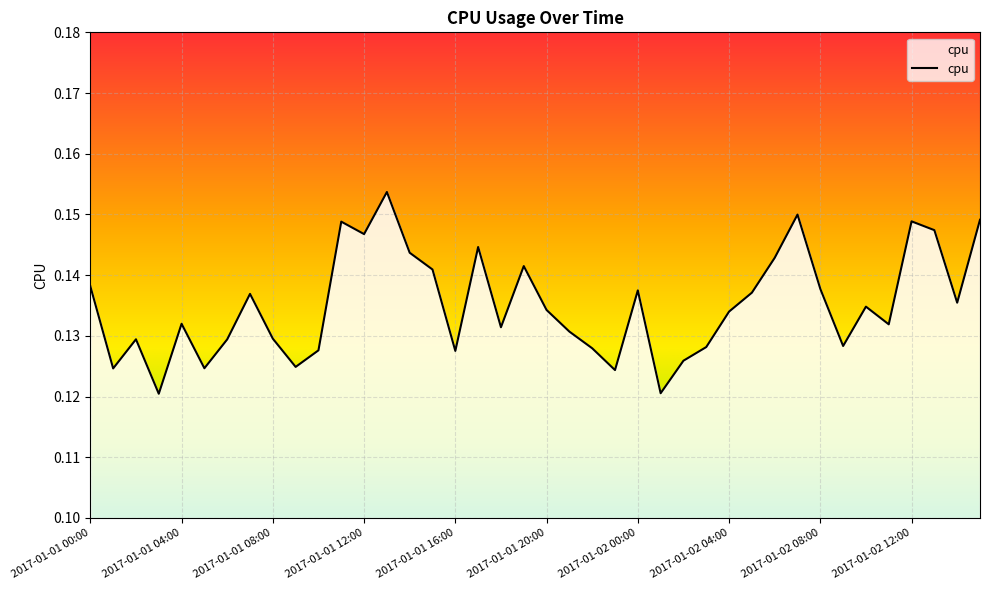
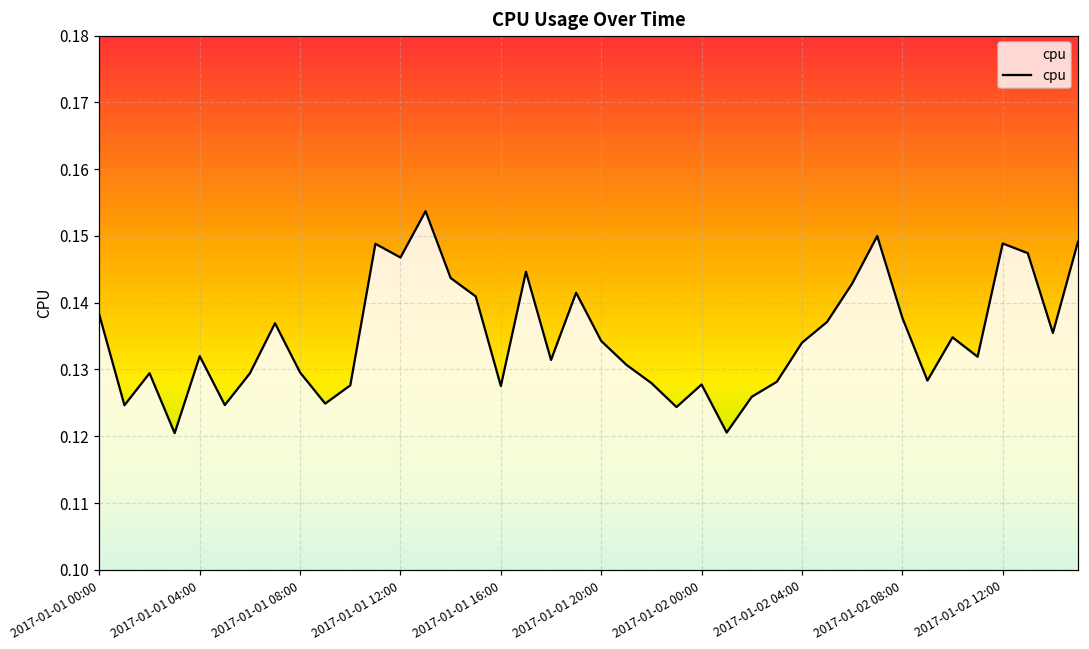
2017-01-02 00:00: 0.137 -> 0.128
